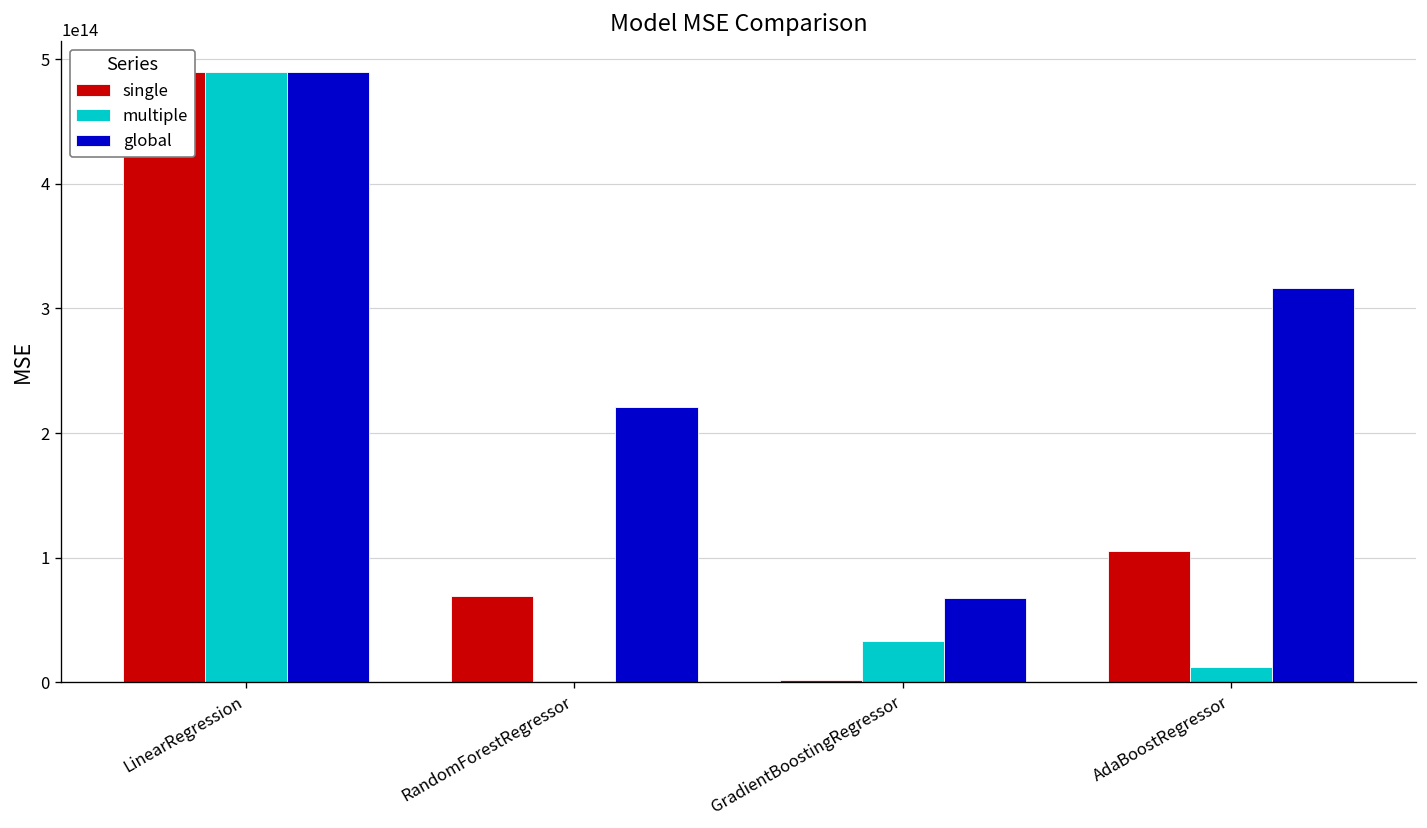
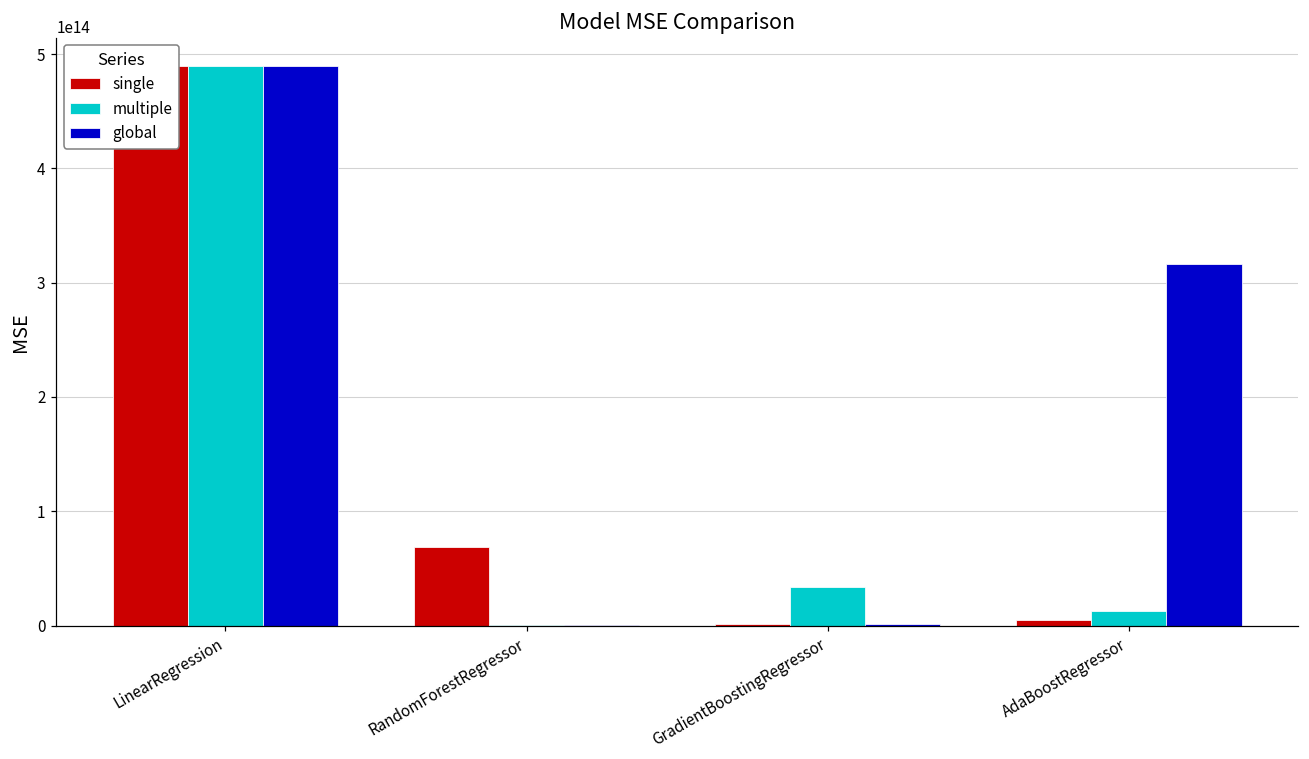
global, RandomForestRegressor: 221000000000000 -> 1000000000000
global, GradientBoostingRegressor: 68000000000000 -> 2000000000000
single, AdaBoostRegressor: 105000000000000 -> 5000000000000
